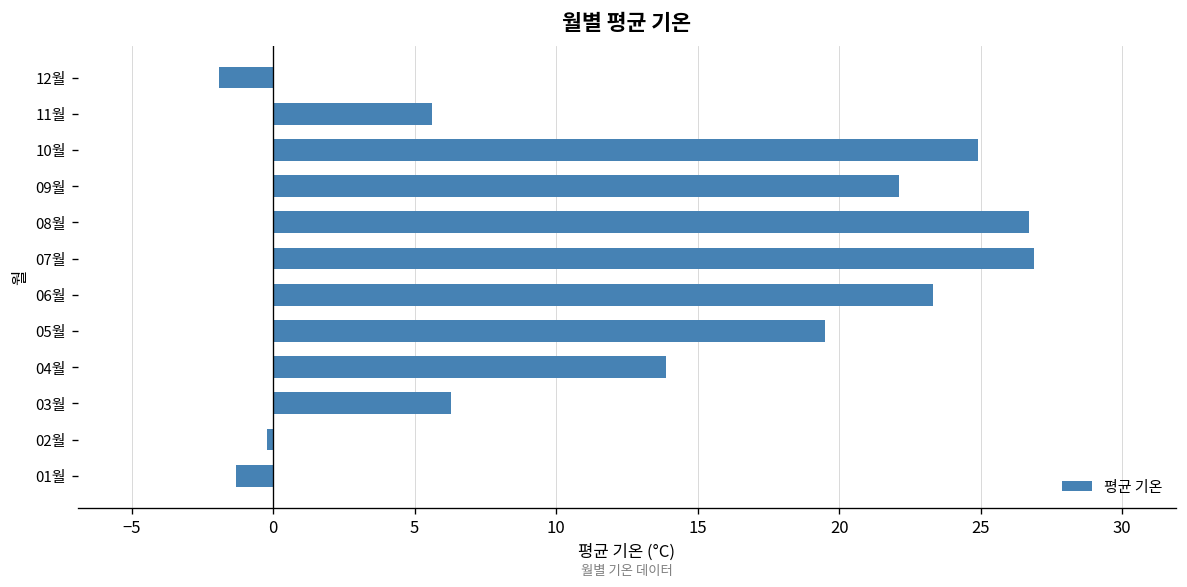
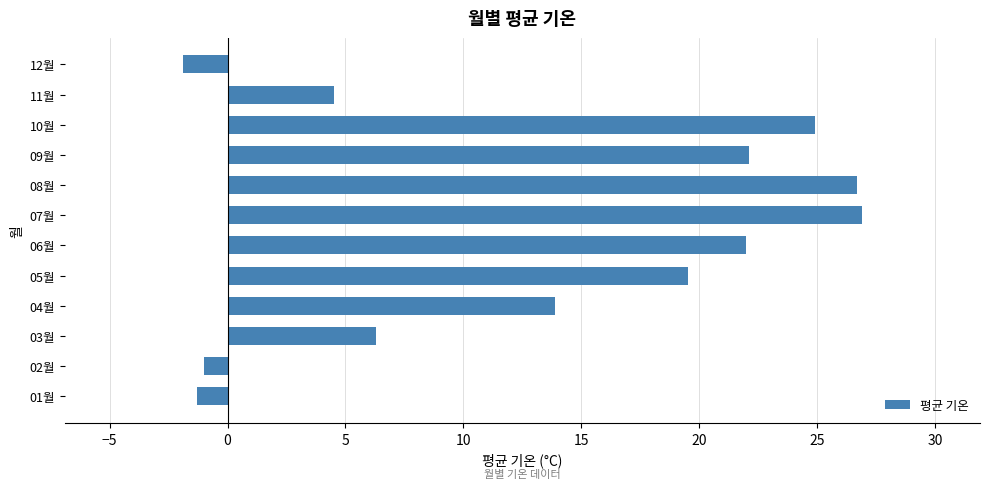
11월: 5.6 -> 4.5
06월: 23.3 -> 22.0
02월: -0.2 -> -1.0
